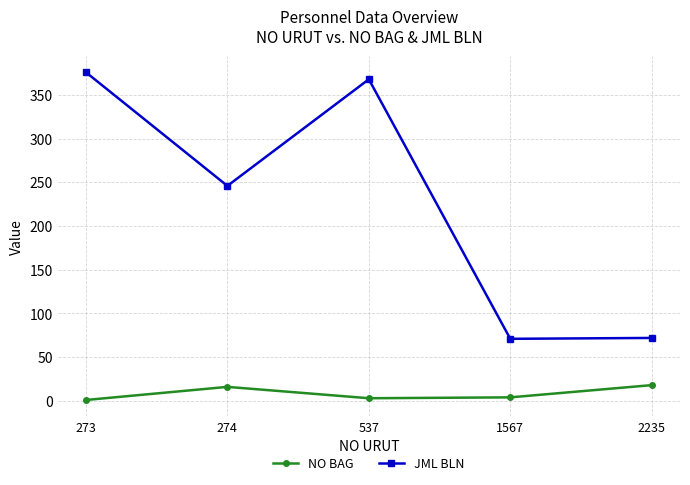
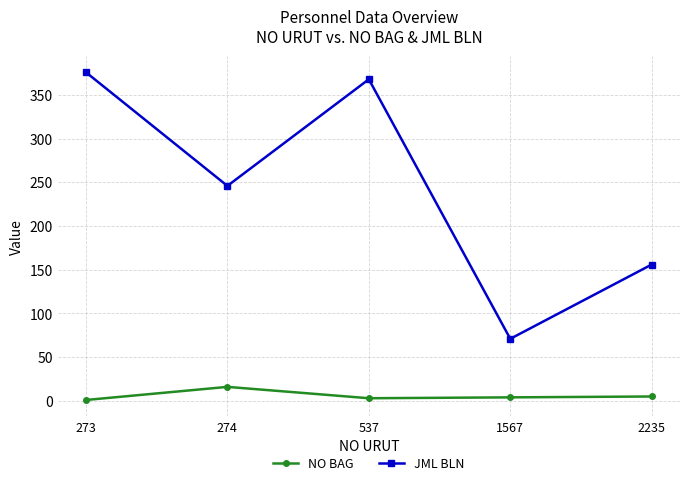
NO BAG, 2235: 20 -> 10
JML BLN, 2235: 70 -> 160
